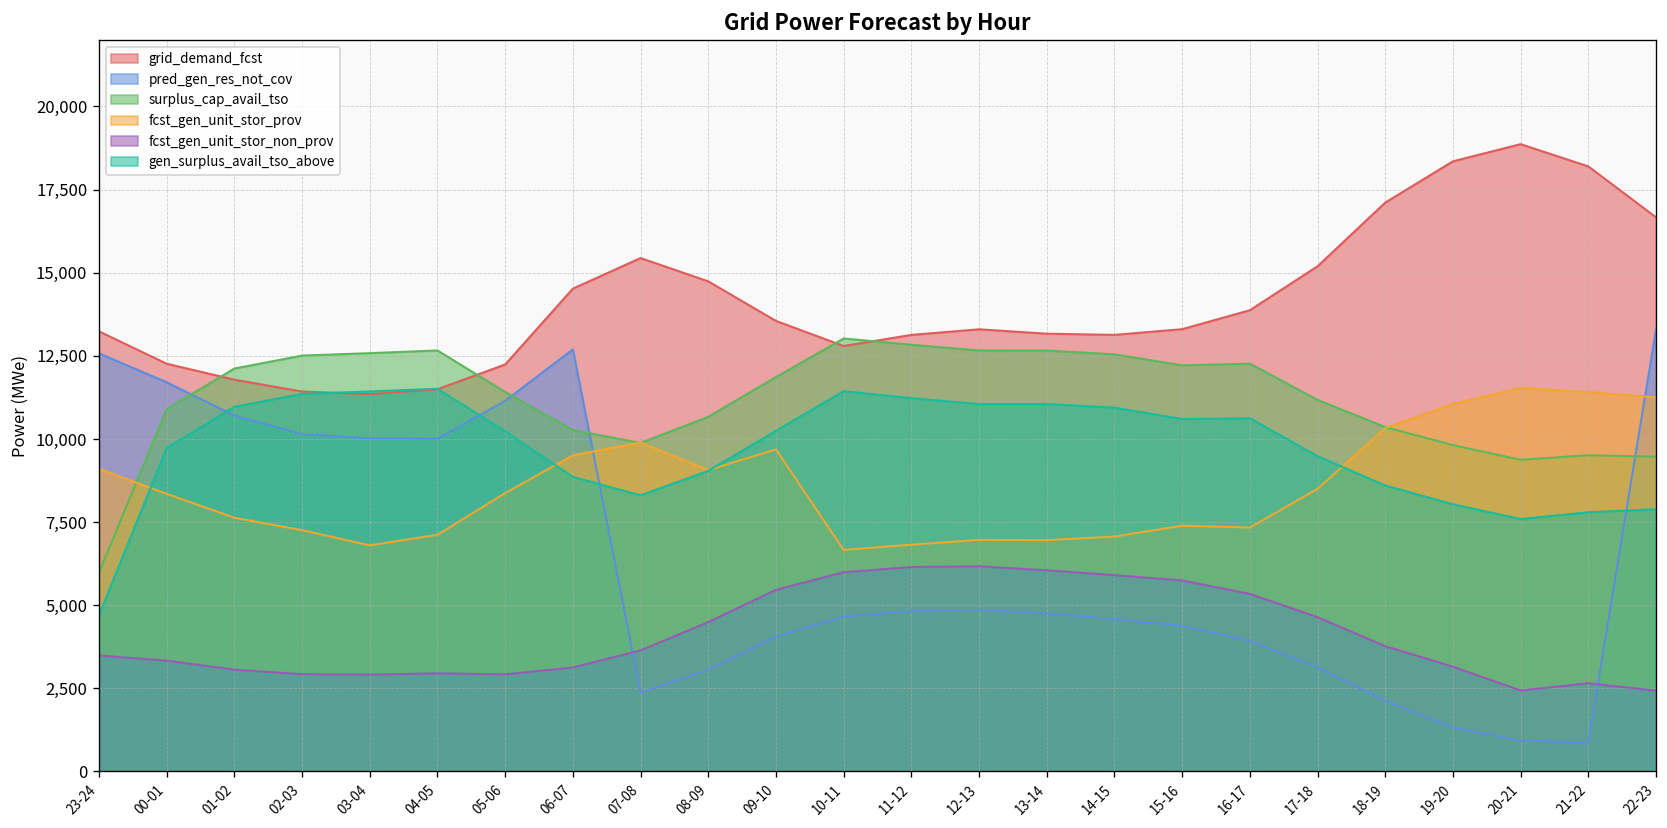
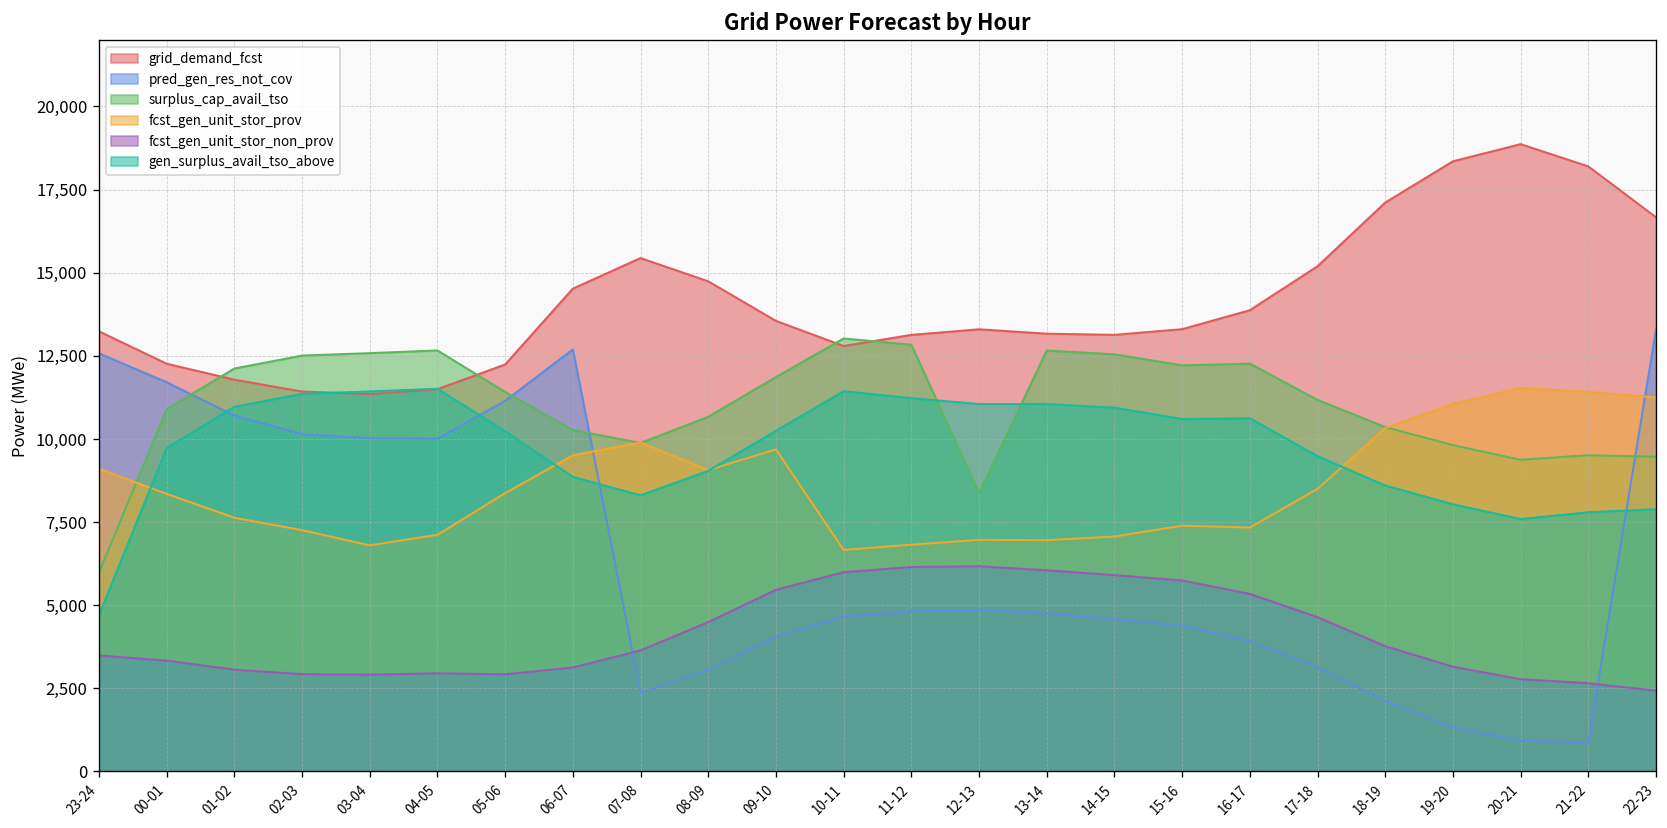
surplus_cap_avail_tso, 12-13: 12,700 -> 8,400
fcst_gen_unit_stor_non_prov, 20-21: 2,400 -> 2,800
